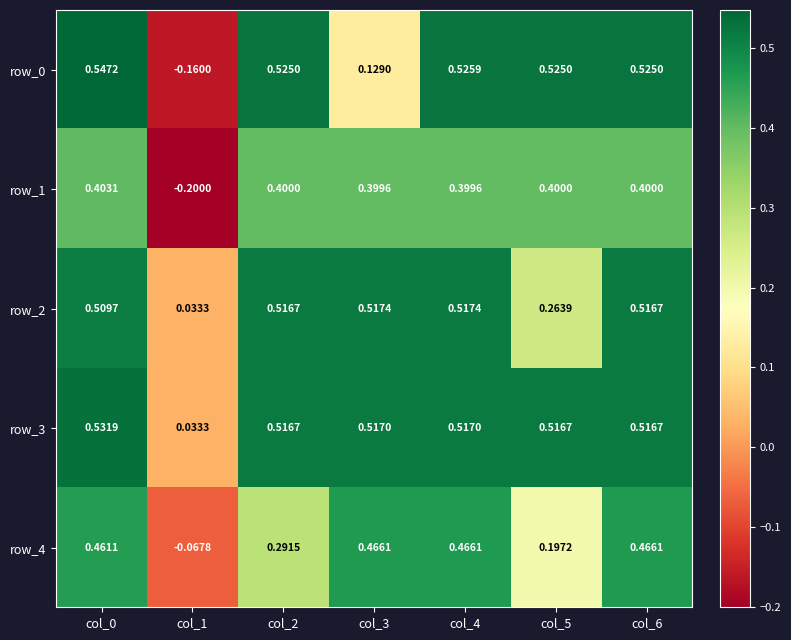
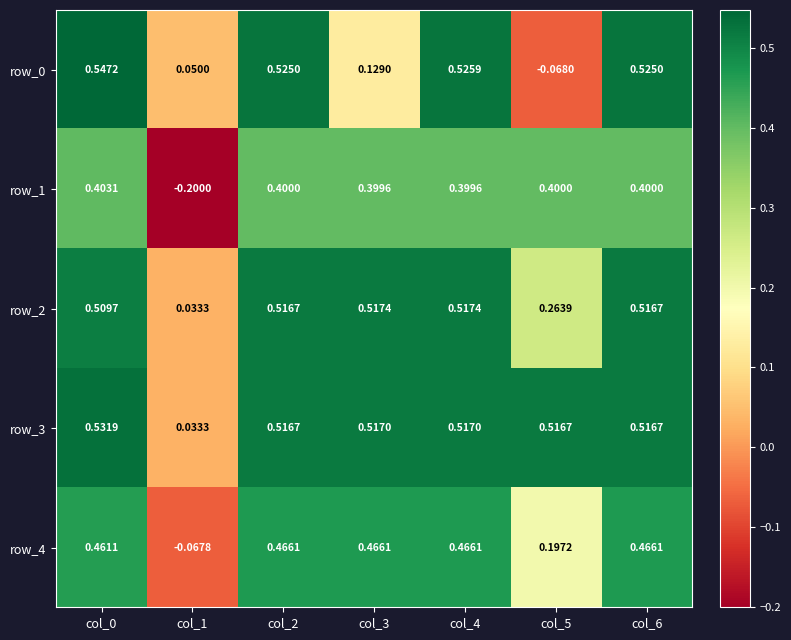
row_0, col_1: -0.1600 -> 0.0500
row_0, col_5: 0.5250 -> -0.0680
row_4, col_2: 0.2915 -> 0.4661
